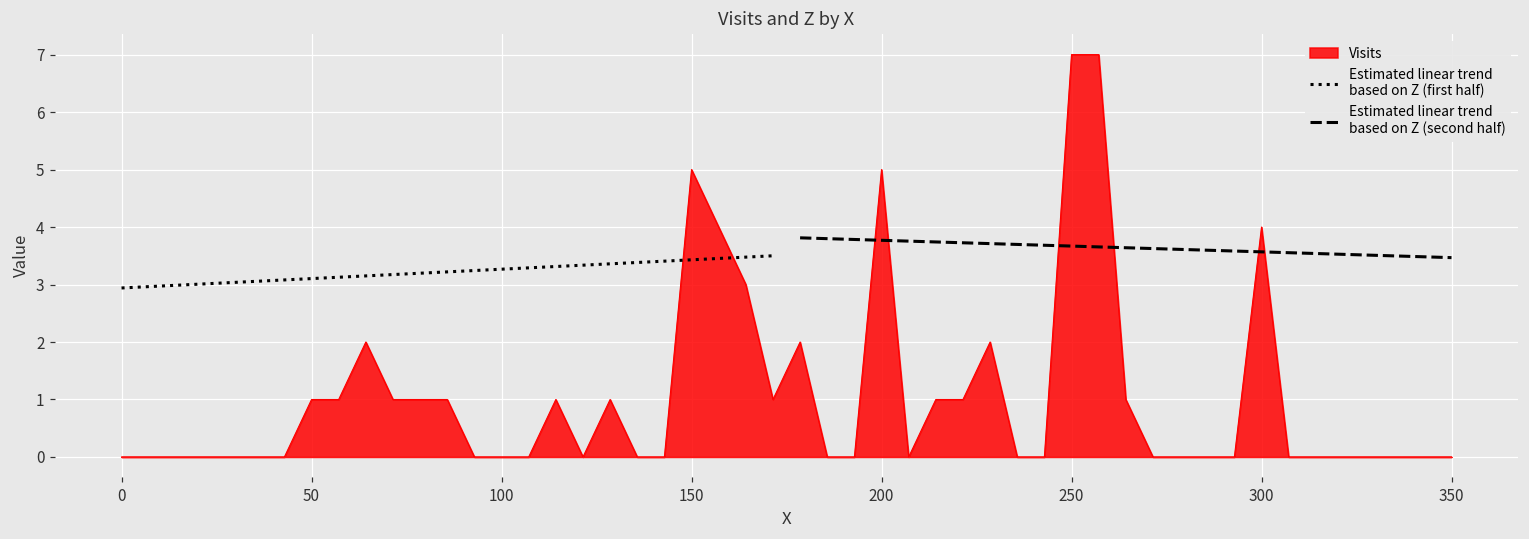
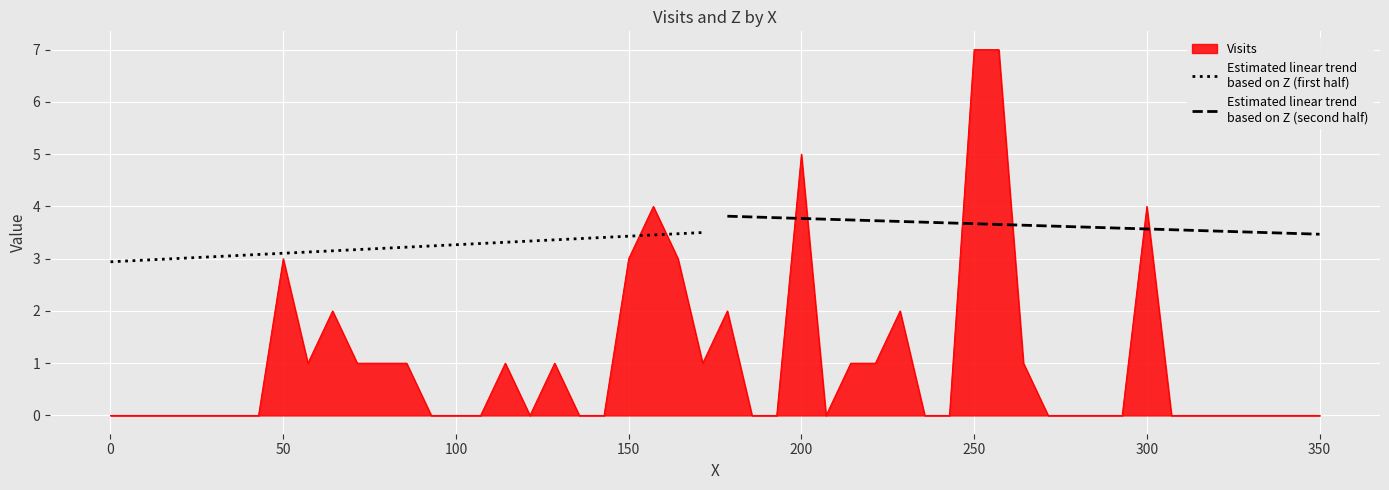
Visits, 50: 1 -> 3
Visits, 150: 5 -> 3
